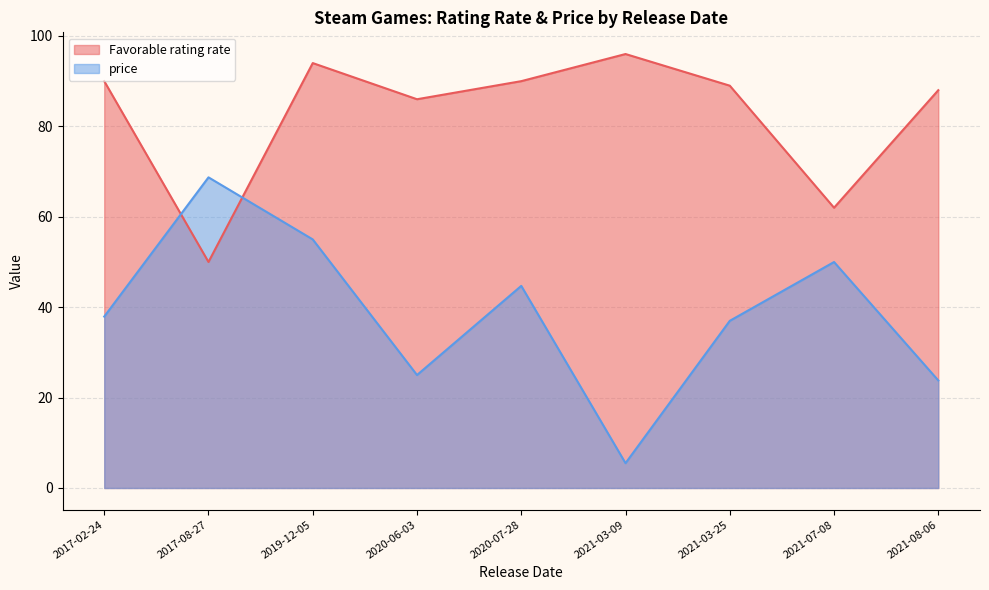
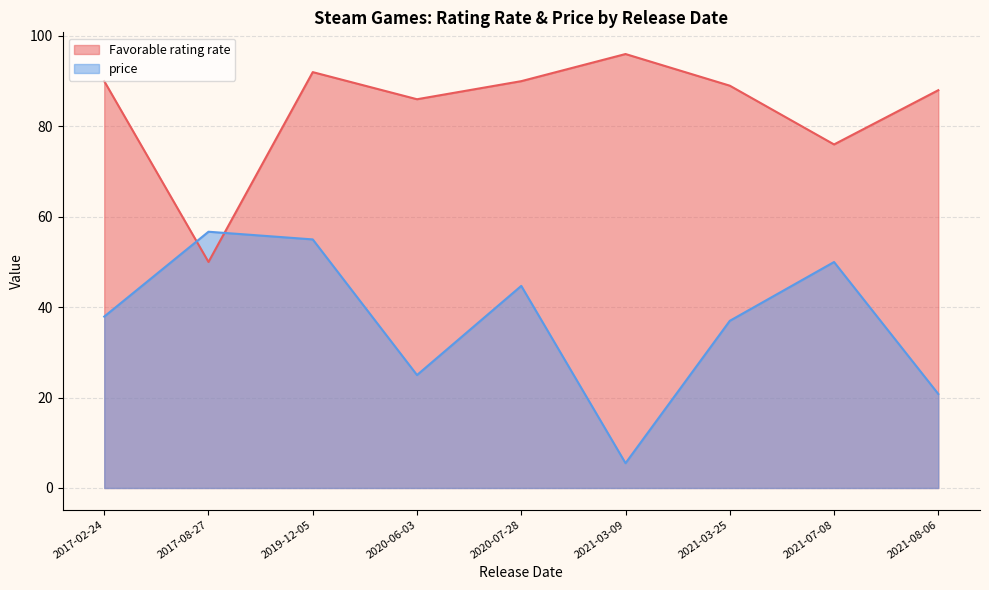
price, 2017-08-27: 69 -> 57
Favorable rating rate, 2019-12-05: 94 -> 92
Favorable rating rate, 2021-07-08: 62 -> 76
price, 2021-08-06: 24 -> 21
